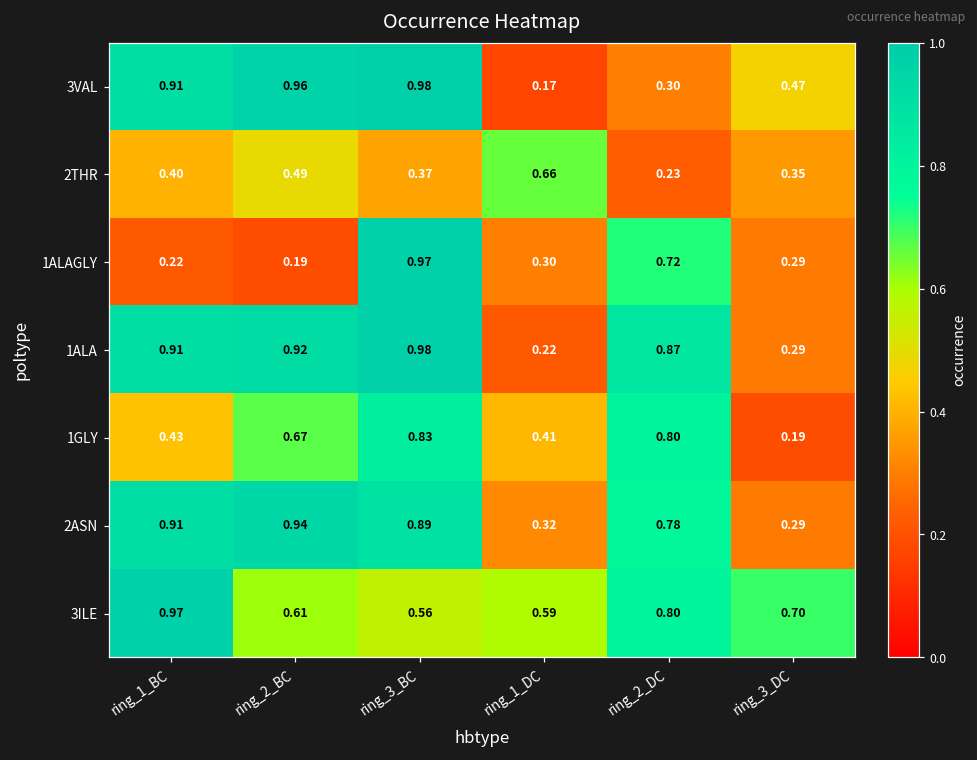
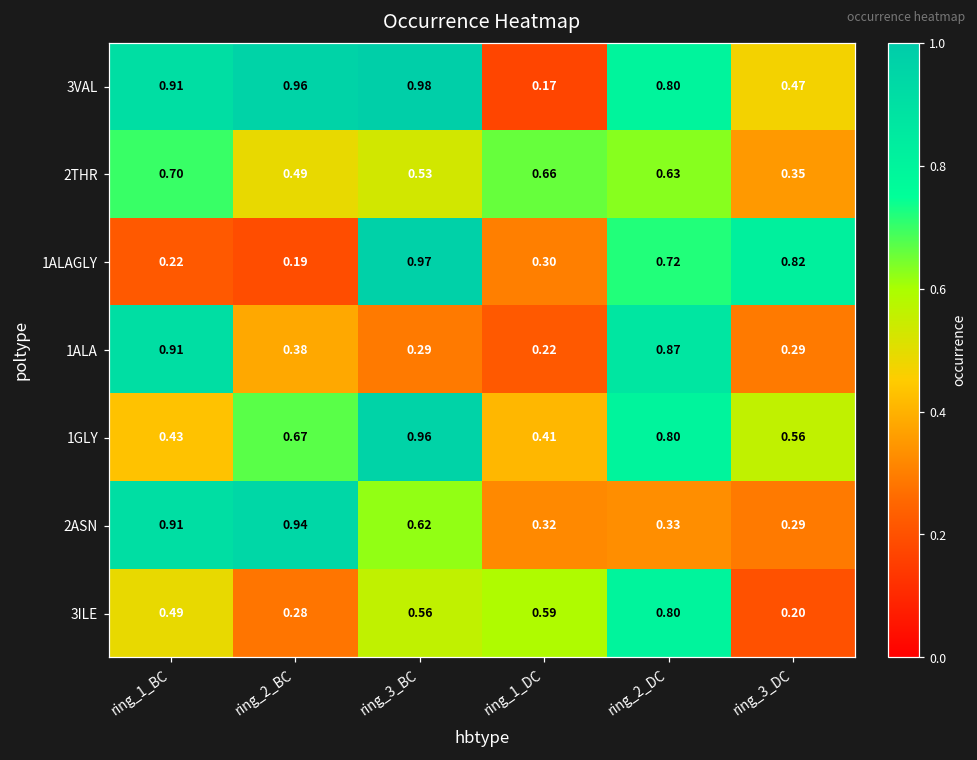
3VAL, ring_2_DC: 0.30 -> 0.80
2THR, ring_1_BC: 0.40 -> 0.70
2THR, ring_3_BC: 0.37 -> 0.53
2THR, ring_2_DC: 0.23 -> 0.63
1ALAGLY, ring_3_DC: 0.29 -> 0.82
1ALA, ring_2_BC: 0.92 -> 0.38
1ALA, ring_3_BC: 0.98 -> 0.29
1GLY, ring_3_BC: 0.83 -> 0.96
1GLY, ring_3_DC: 0.19 -> 0.56
2ASN, ring_3_BC: 0.89 -> 0.62
2ASN, ring_2_DC: 0.78 -> 0.33
3ILE, ring_1_BC: 0.97 -> 0.49
3ILE, ring_2_BC: 0.61 -> 0.28
3ILE, ring_3_DC: 0.70 -> 0.20
